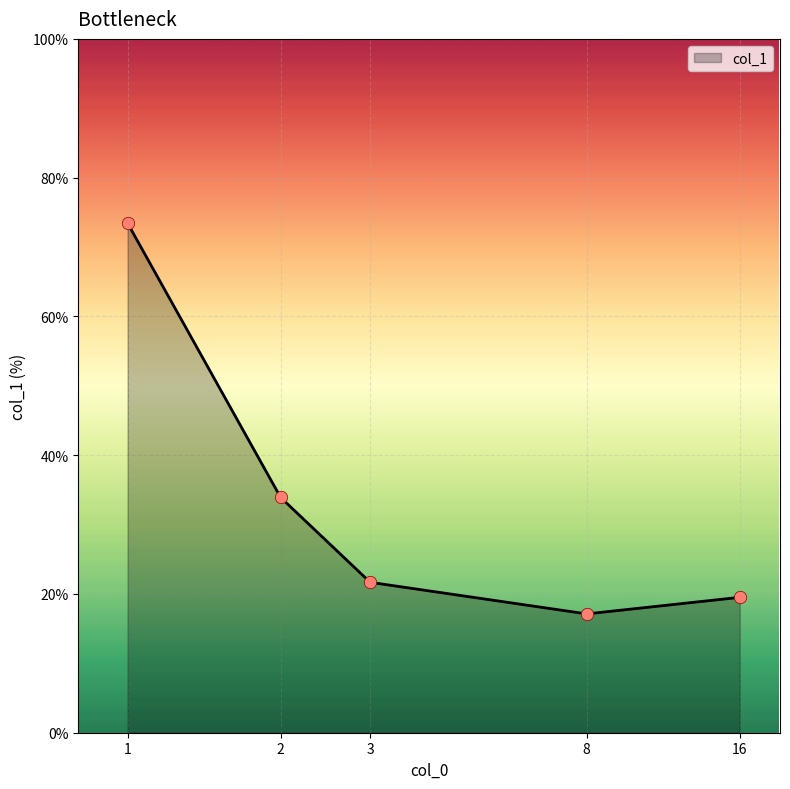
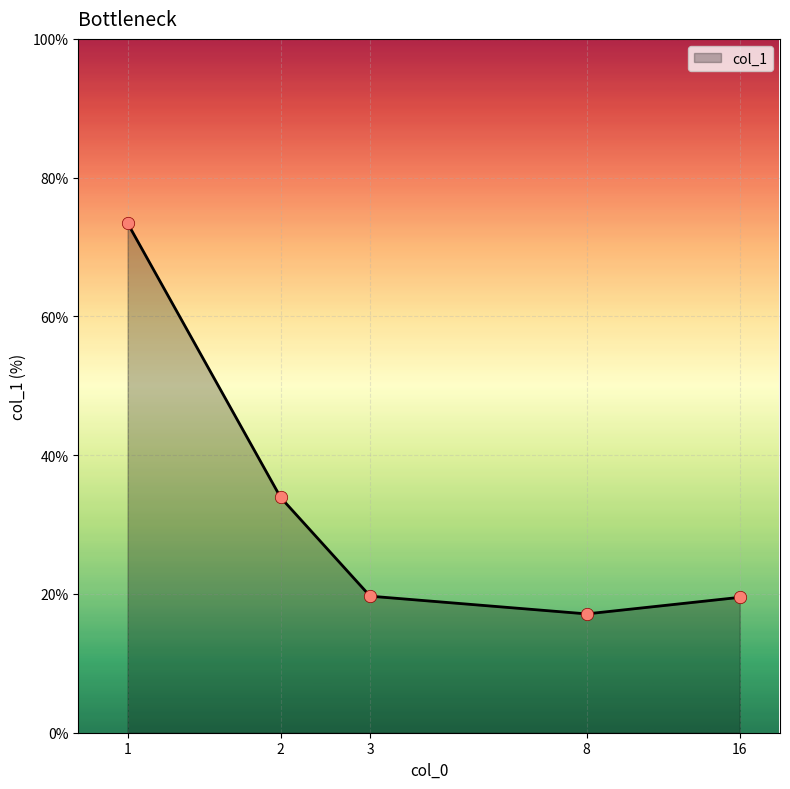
3: 22% -> 20%
